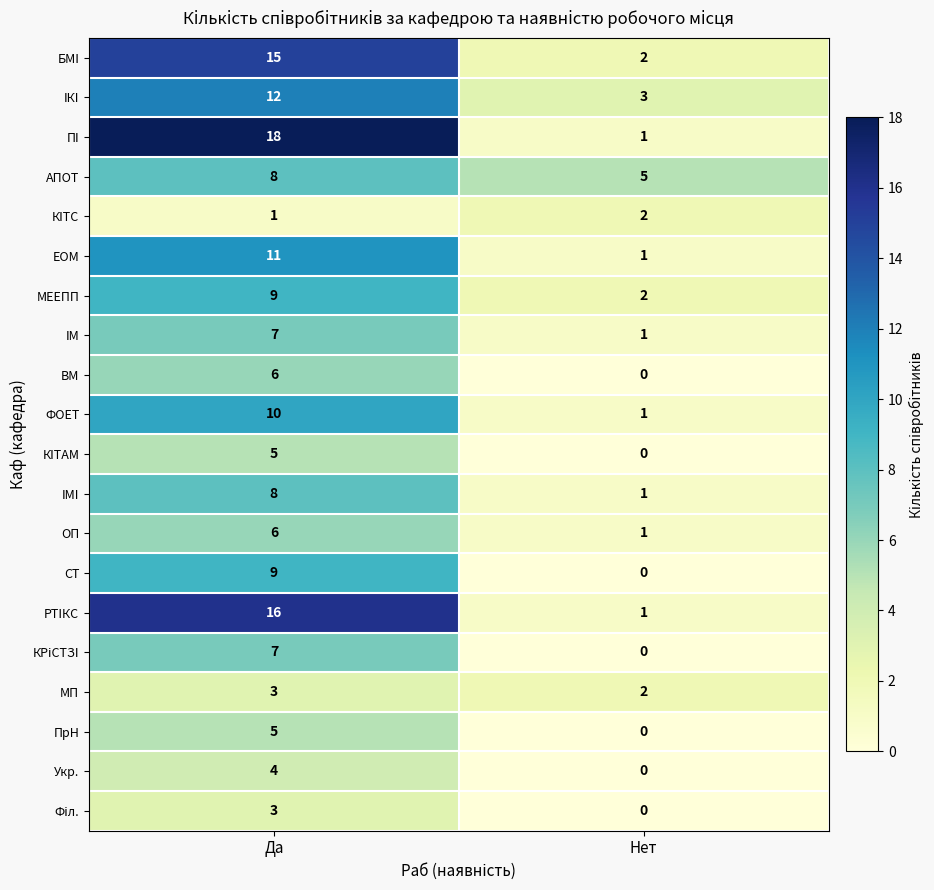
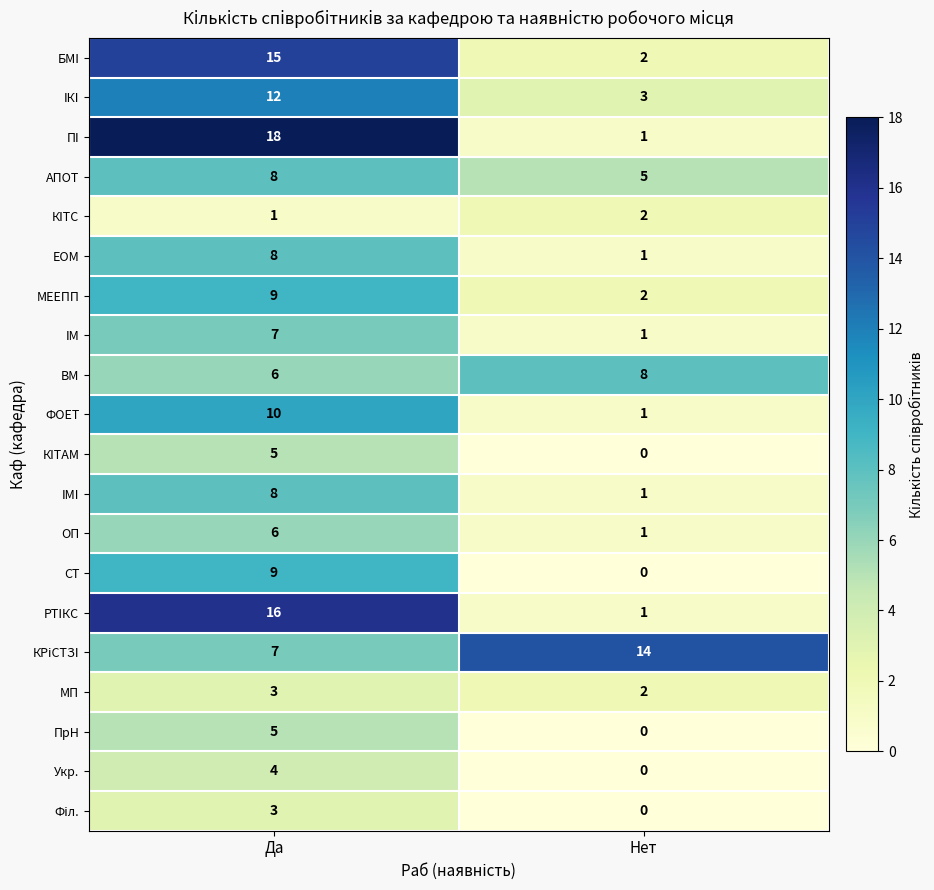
ЕОМ, Да: 11 -> 8
ВМ, Нет: 0 -> 8
КРіСТЗІ, Нет: 0 -> 14
